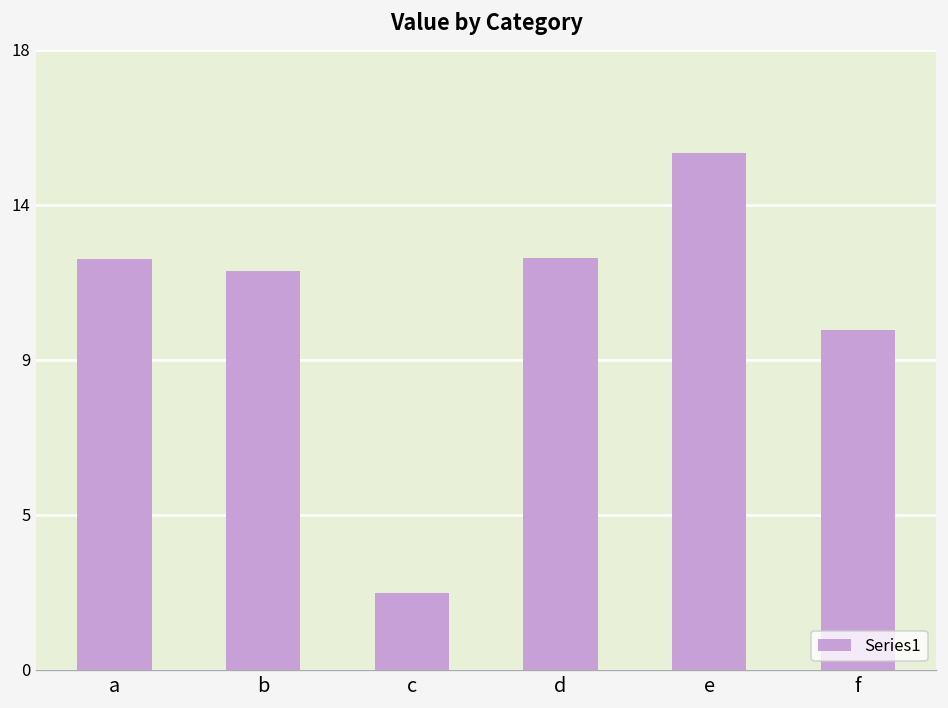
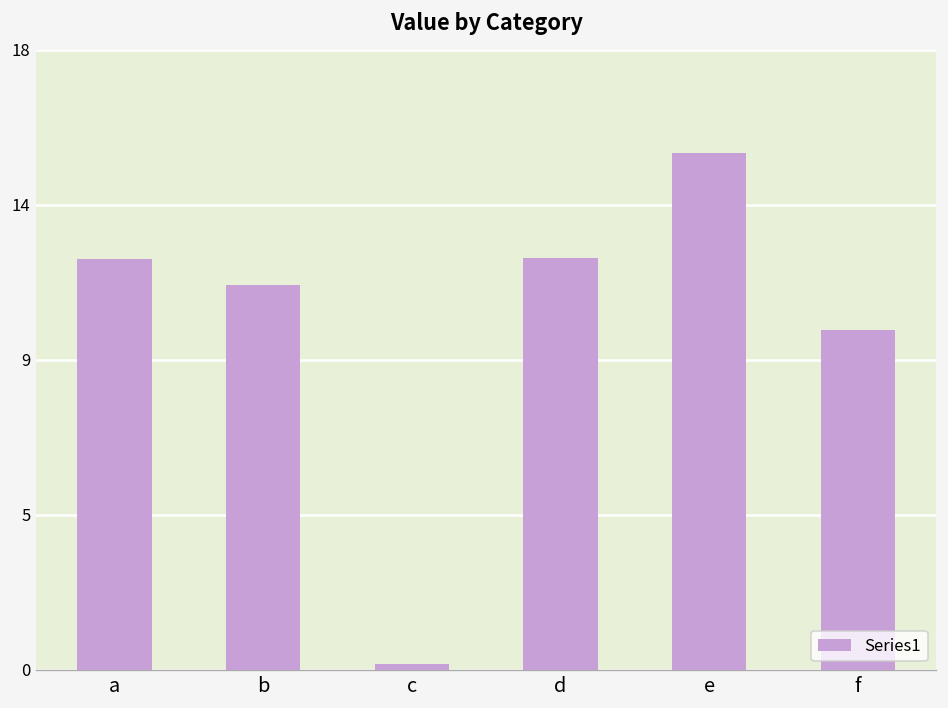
b: 11.8 -> 11.3
c: 2.3 -> 0.2
